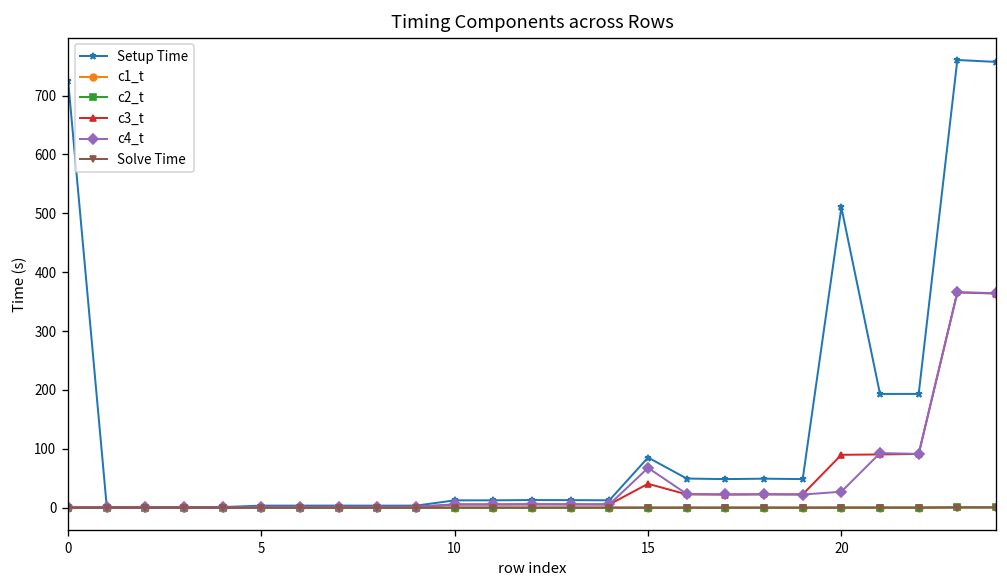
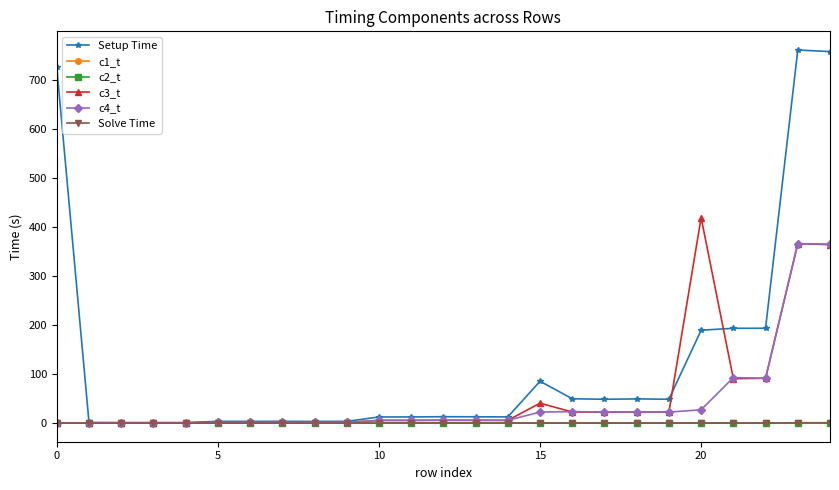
c4_t, 15: 70 -> 20
Setup Time, 20: 510 -> 190
c3_t, 20: 90 -> 420
